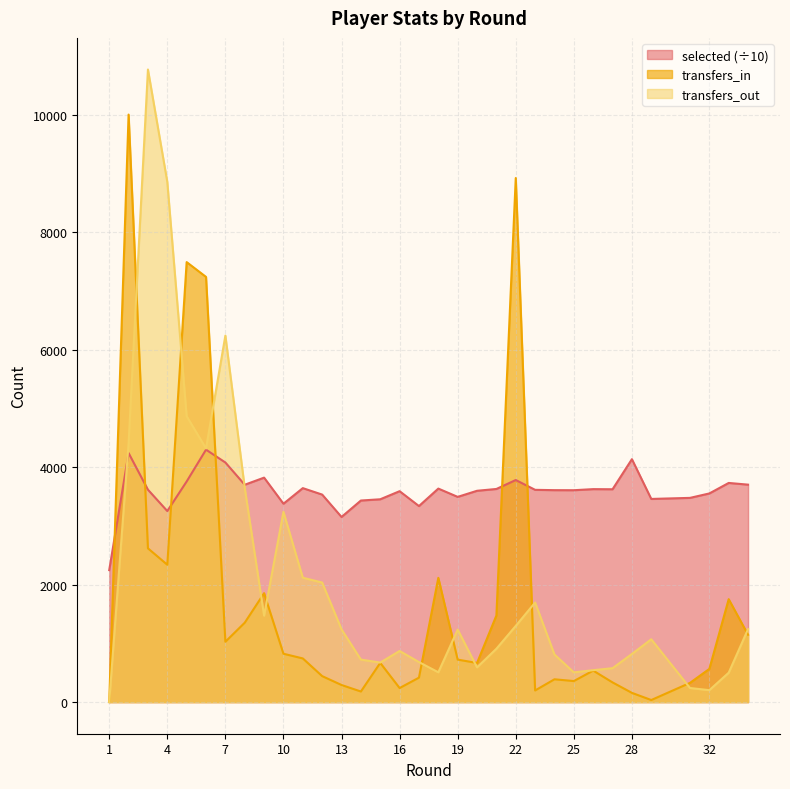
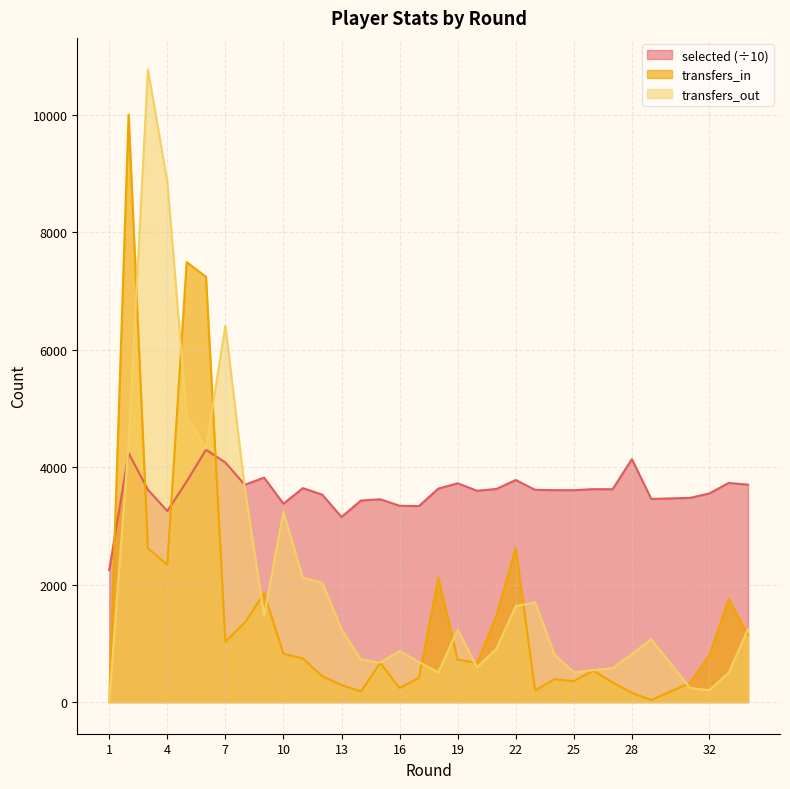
transfers_out, 7: 6200 -> 6400
selected (÷10), 16: 3600 -> 3300
selected (÷10), 19: 3500 -> 3700
transfers_in, 22: 8900 -> 2600
transfers_out, 22: 1300 -> 1600
transfers_in, 32: 600 -> 800
